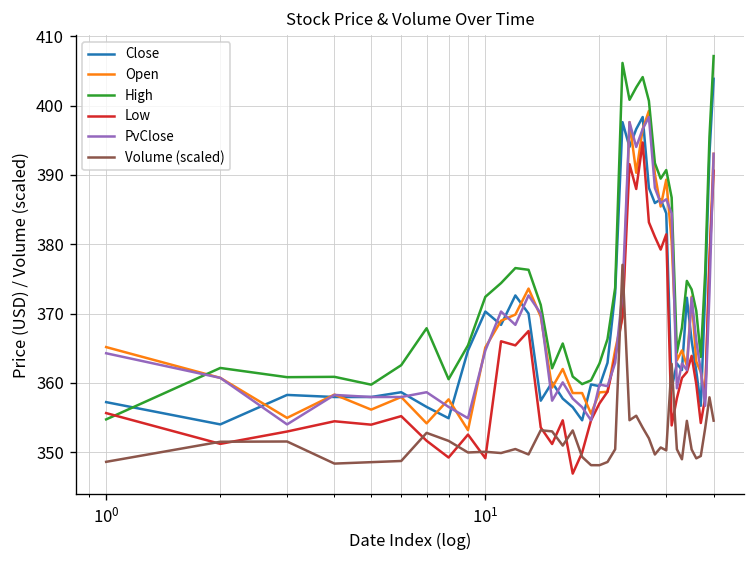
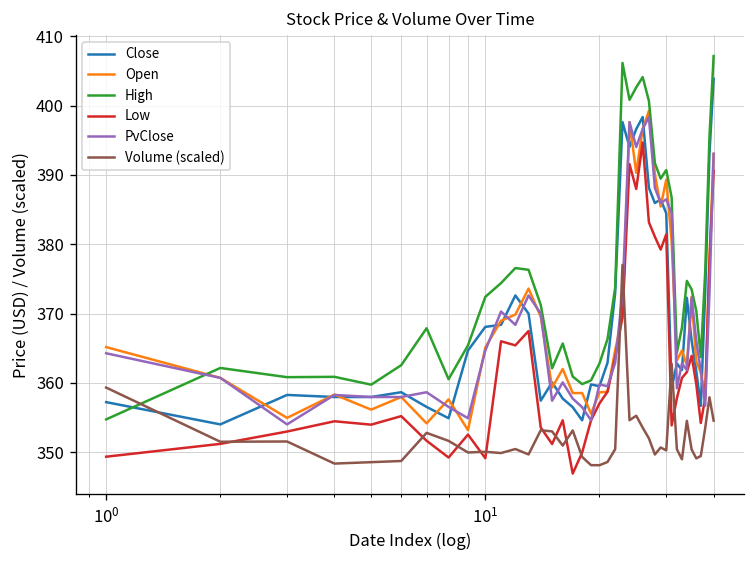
Low, 10^0: 356 -> 349
Volume (scaled), 10^0: 349 -> 359
Close, 10^1: 370 -> 368
